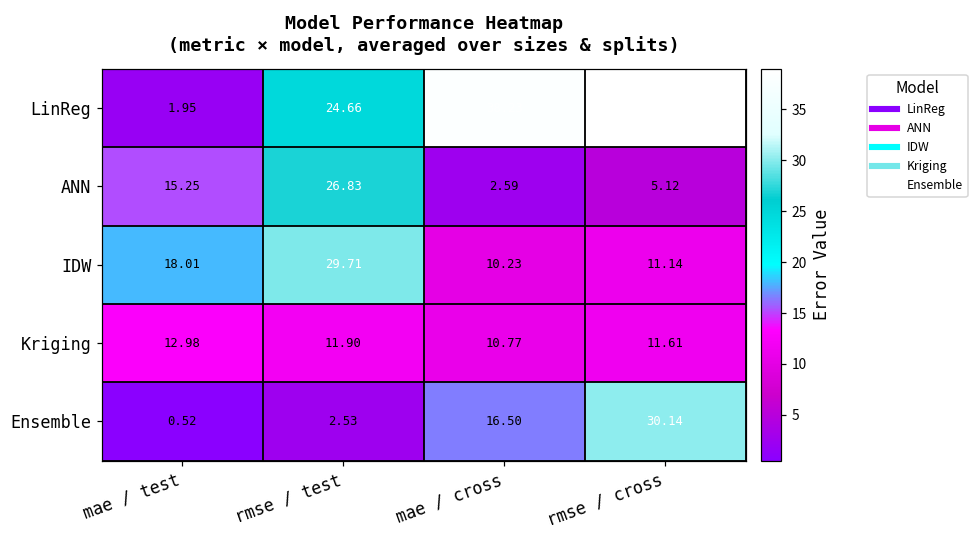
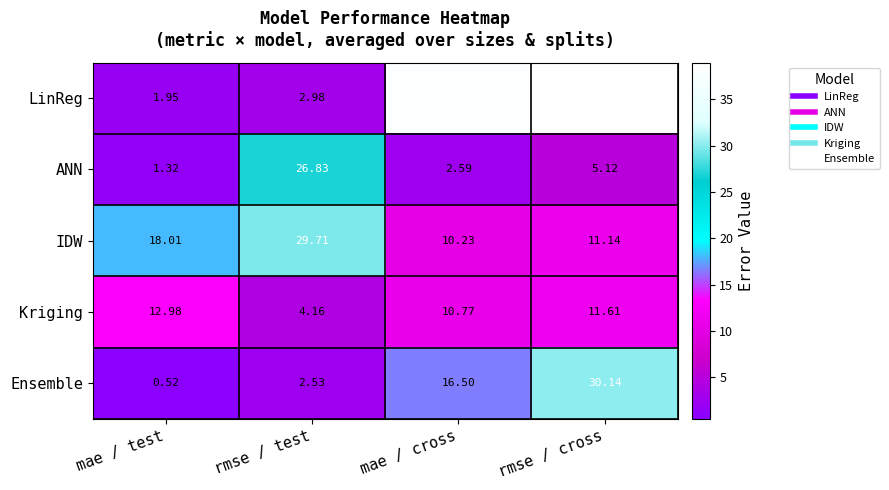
LinReg, rmse / test: 24.66 -> 2.98
ANN, mae / test: 15.25 -> 1.32
Kriging, rmse / test: 11.90 -> 4.16
